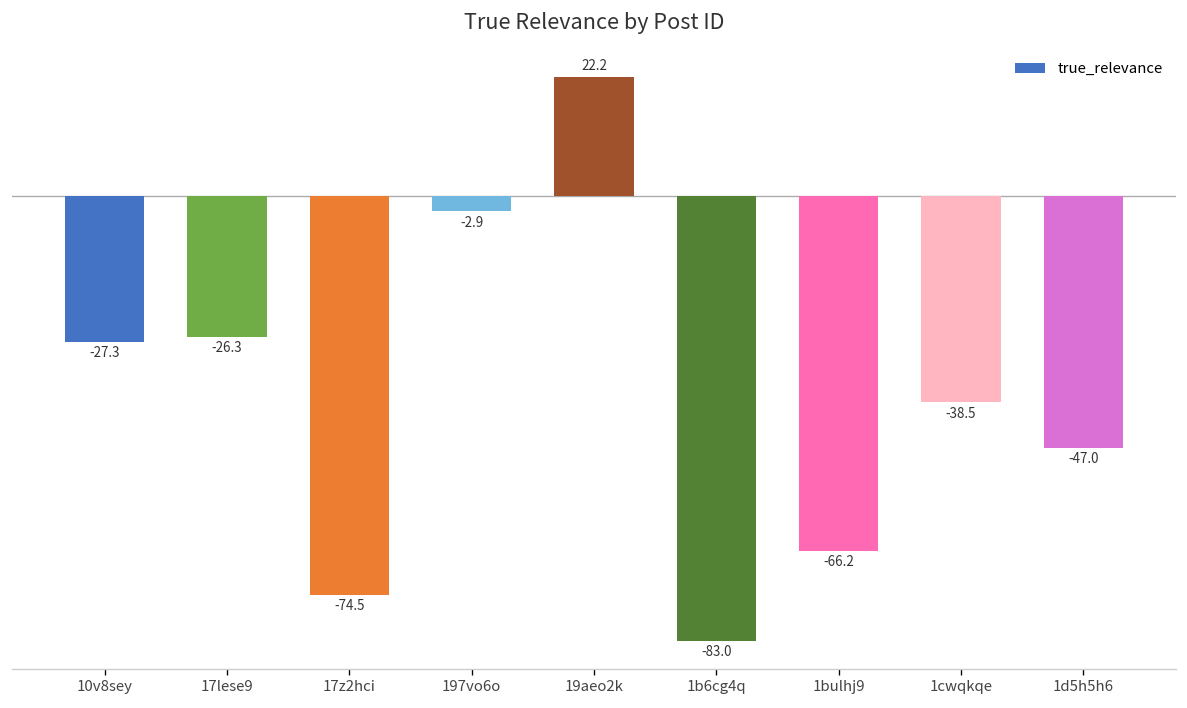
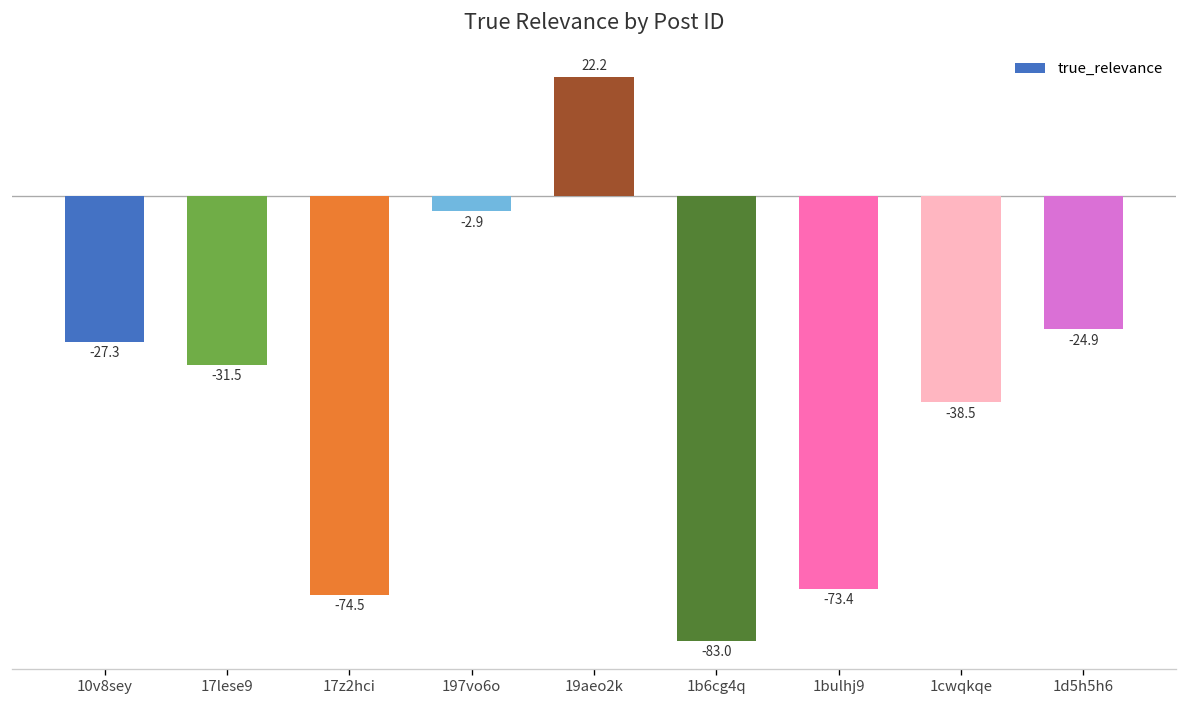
17lese9: -26.3 -> -31.5
1bulhj9: -66.2 -> -73.4
1d5h5h6: -47.0 -> -24.9
